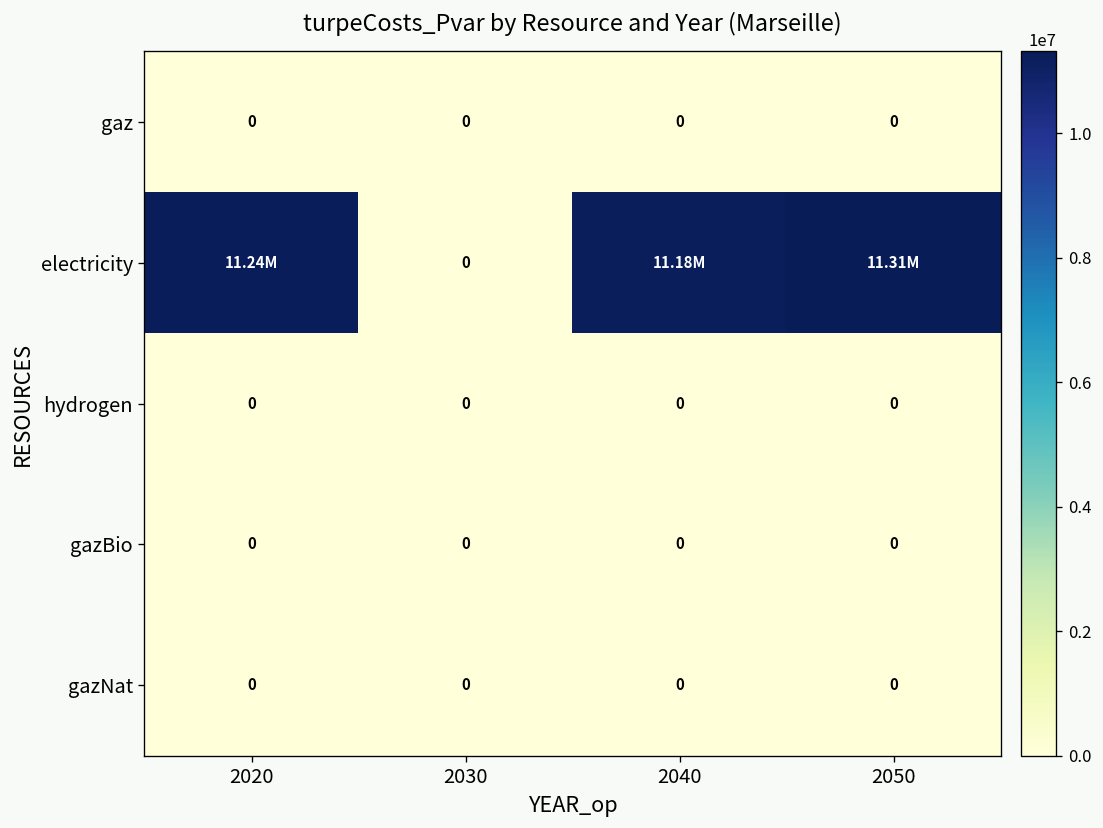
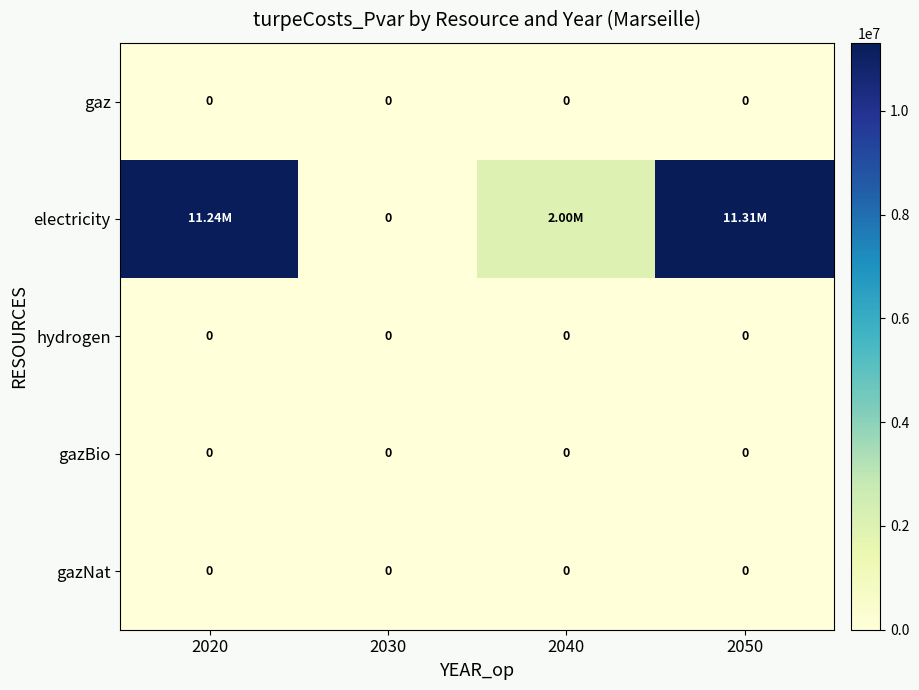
electricity, 2040: 11.18M -> 2.00M
